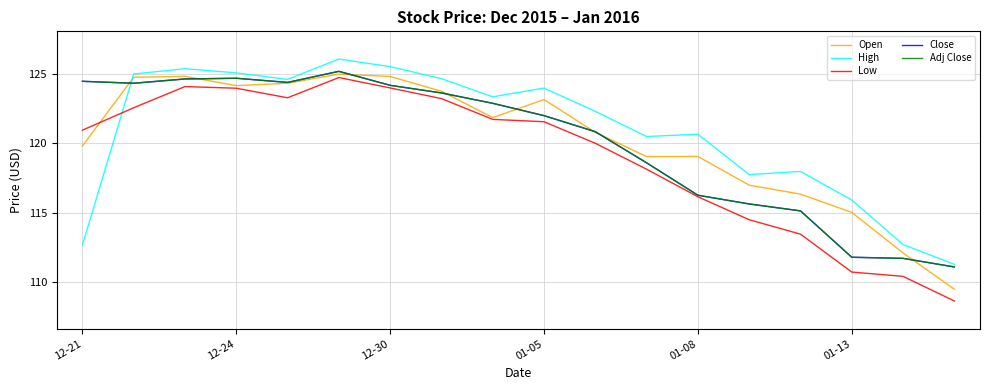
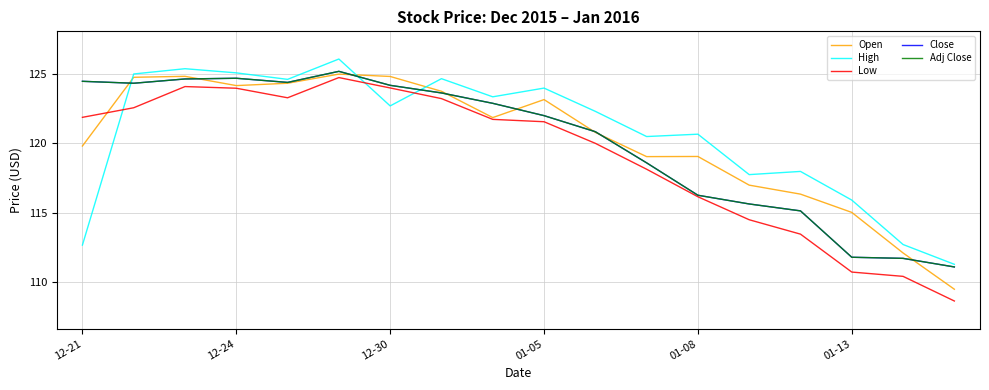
Low, 12-21: 120.9 -> 121.9
High, 12-30: 125.5 -> 122.7
